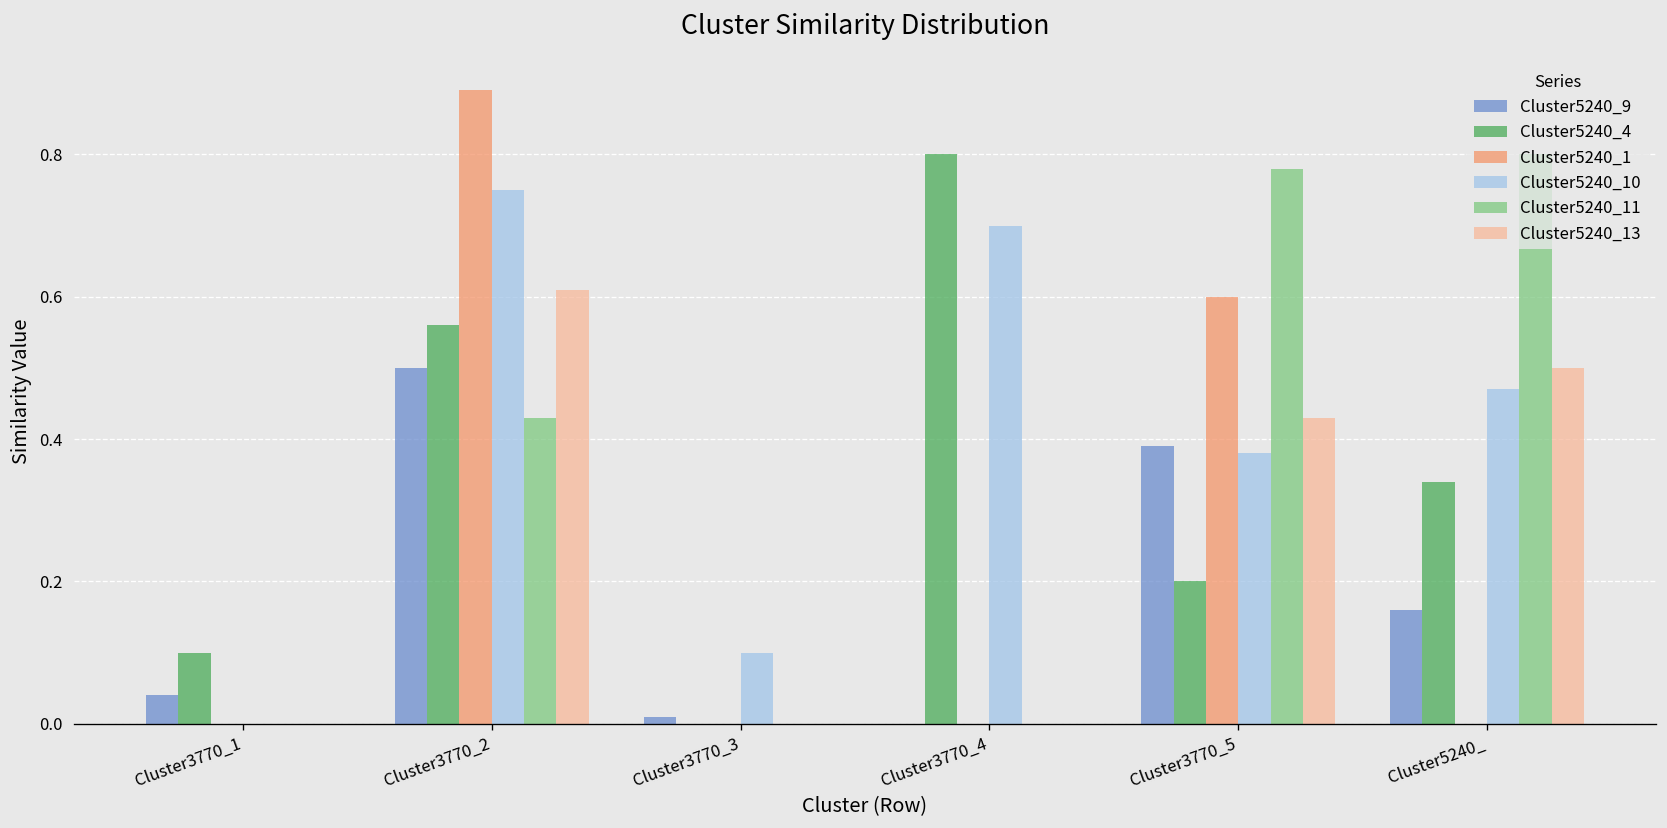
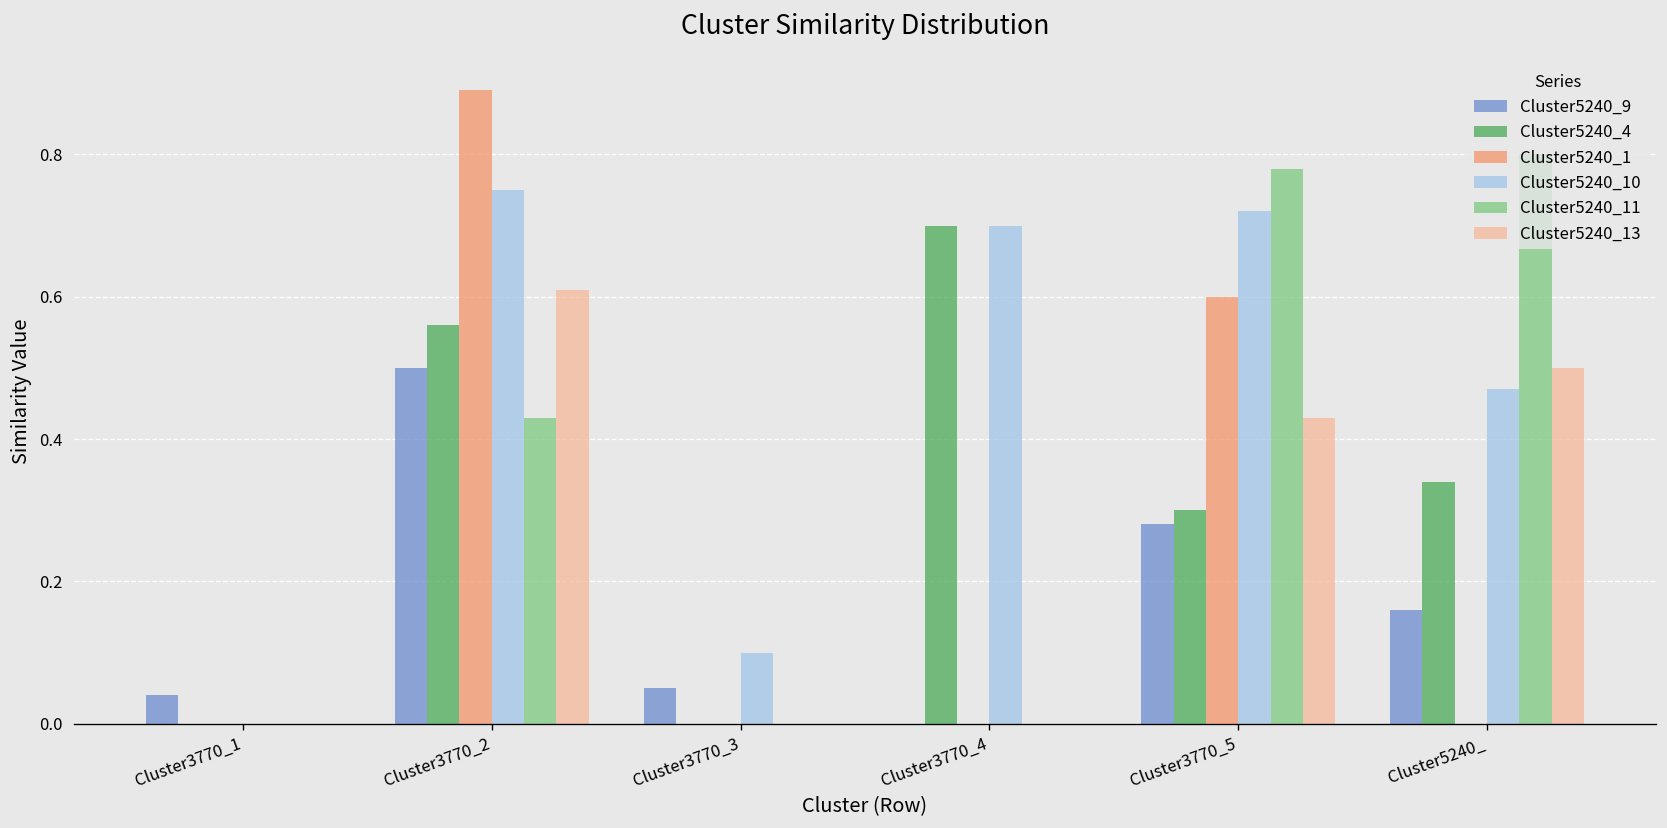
Cluster5240_4, Cluster3770_1: 0.1 -> 0.0
Cluster5240_9, Cluster3770_3: 0.01 -> 0.05
Cluster5240_4, Cluster3770_4: 0.8 -> 0.7
Cluster5240_9, Cluster3770_5: 0.39 -> 0.28
Cluster5240_4, Cluster3770_5: 0.2 -> 0.3
Cluster5240_10, Cluster3770_5: 0.38 -> 0.72
